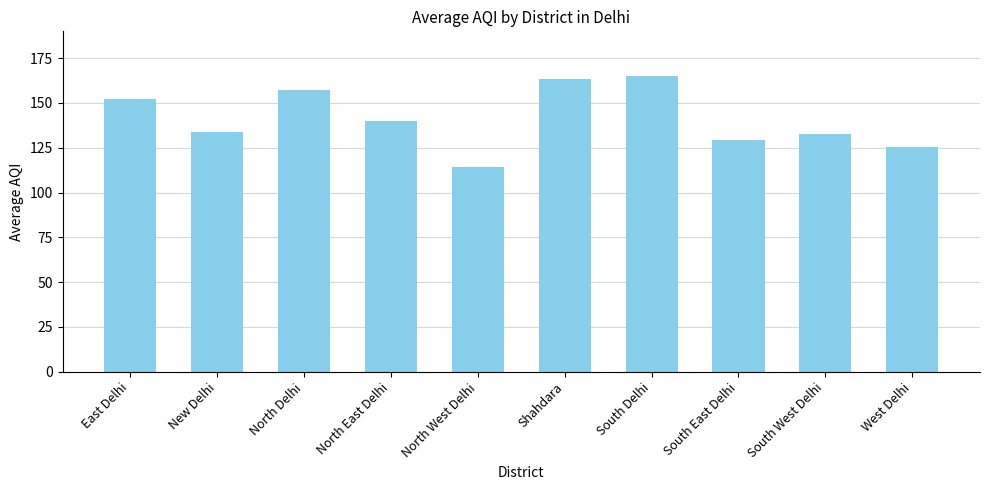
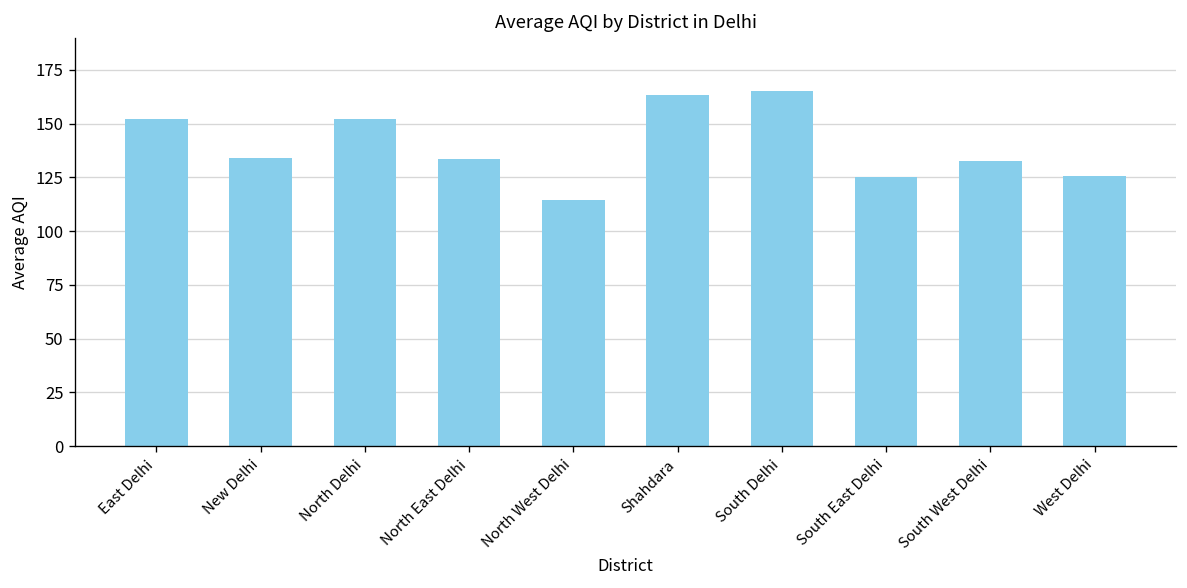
North Delhi: 157 -> 152
North East Delhi: 140 -> 133
South East Delhi: 130 -> 125
